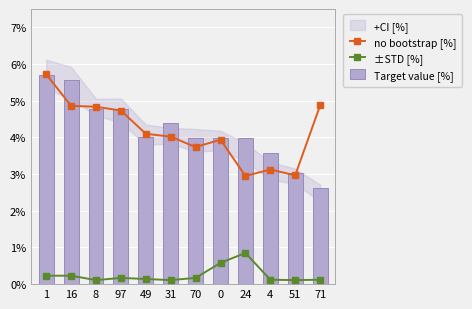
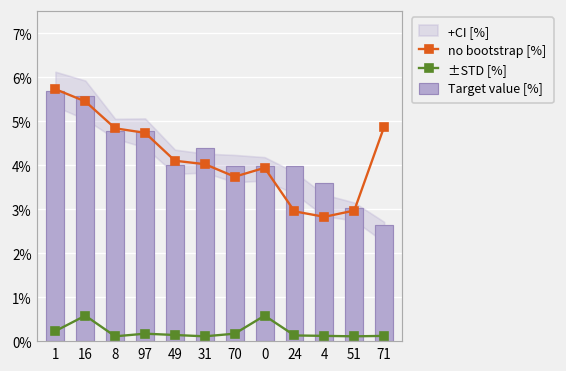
no bootstrap [%], 16: 4.9% -> 5.4%
±STD [%], 16: 0.2% -> 0.6%
±STD [%], 24: 0.9% -> 0.1%
no bootstrap [%], 4: 3.1% -> 2.8%
